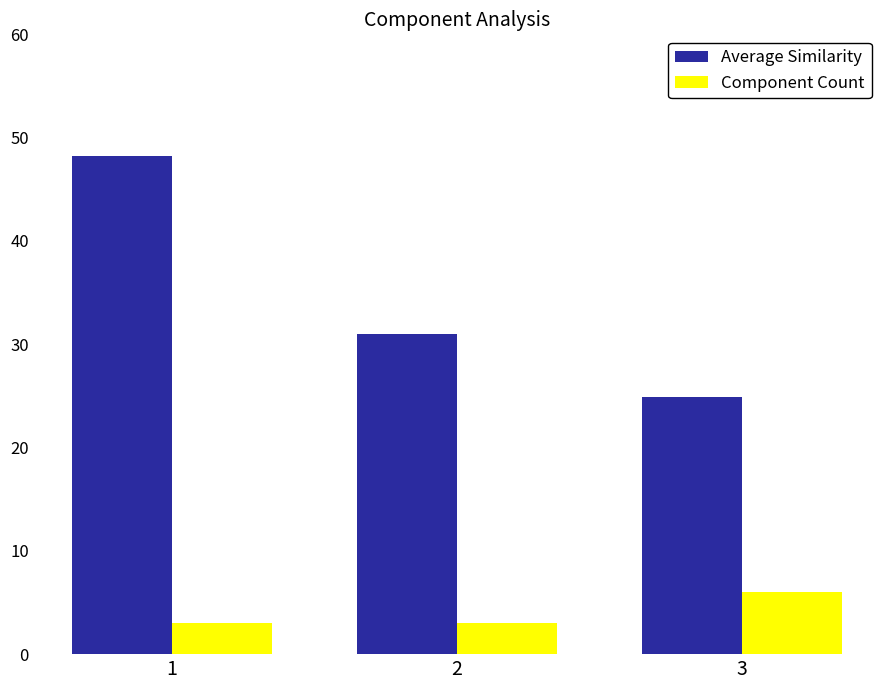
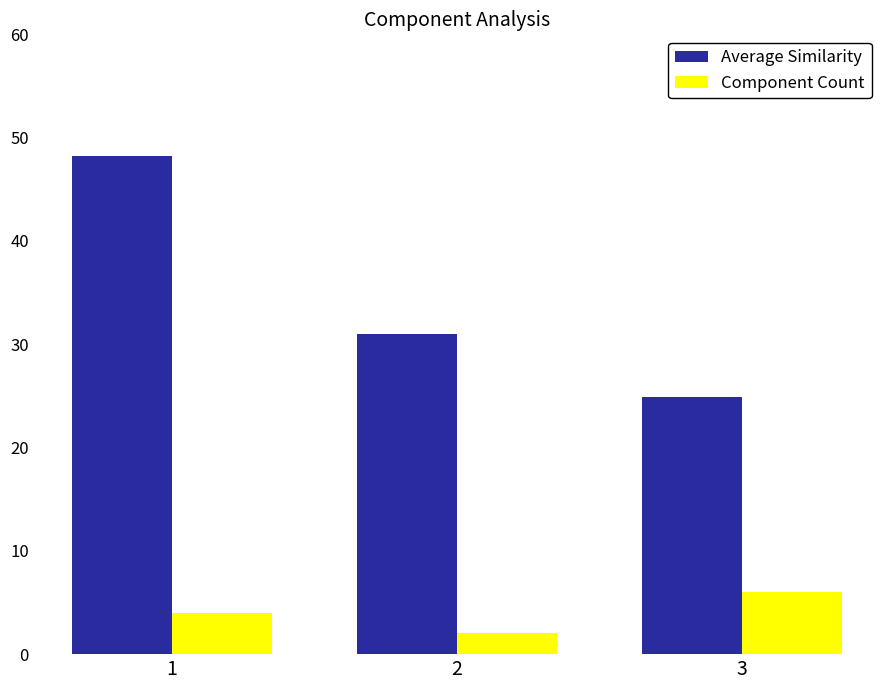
Component Count, 1: 3 -> 4
Component Count, 2: 3 -> 2
